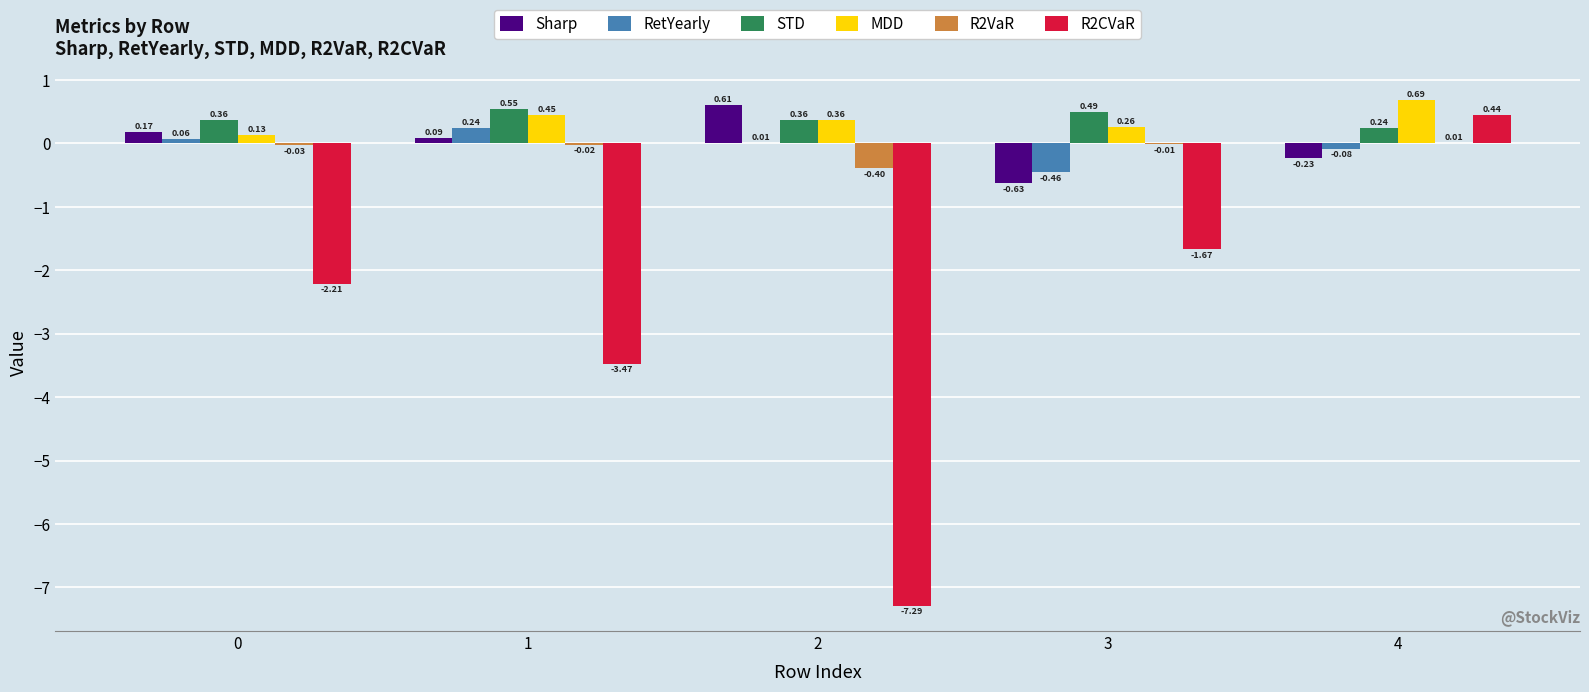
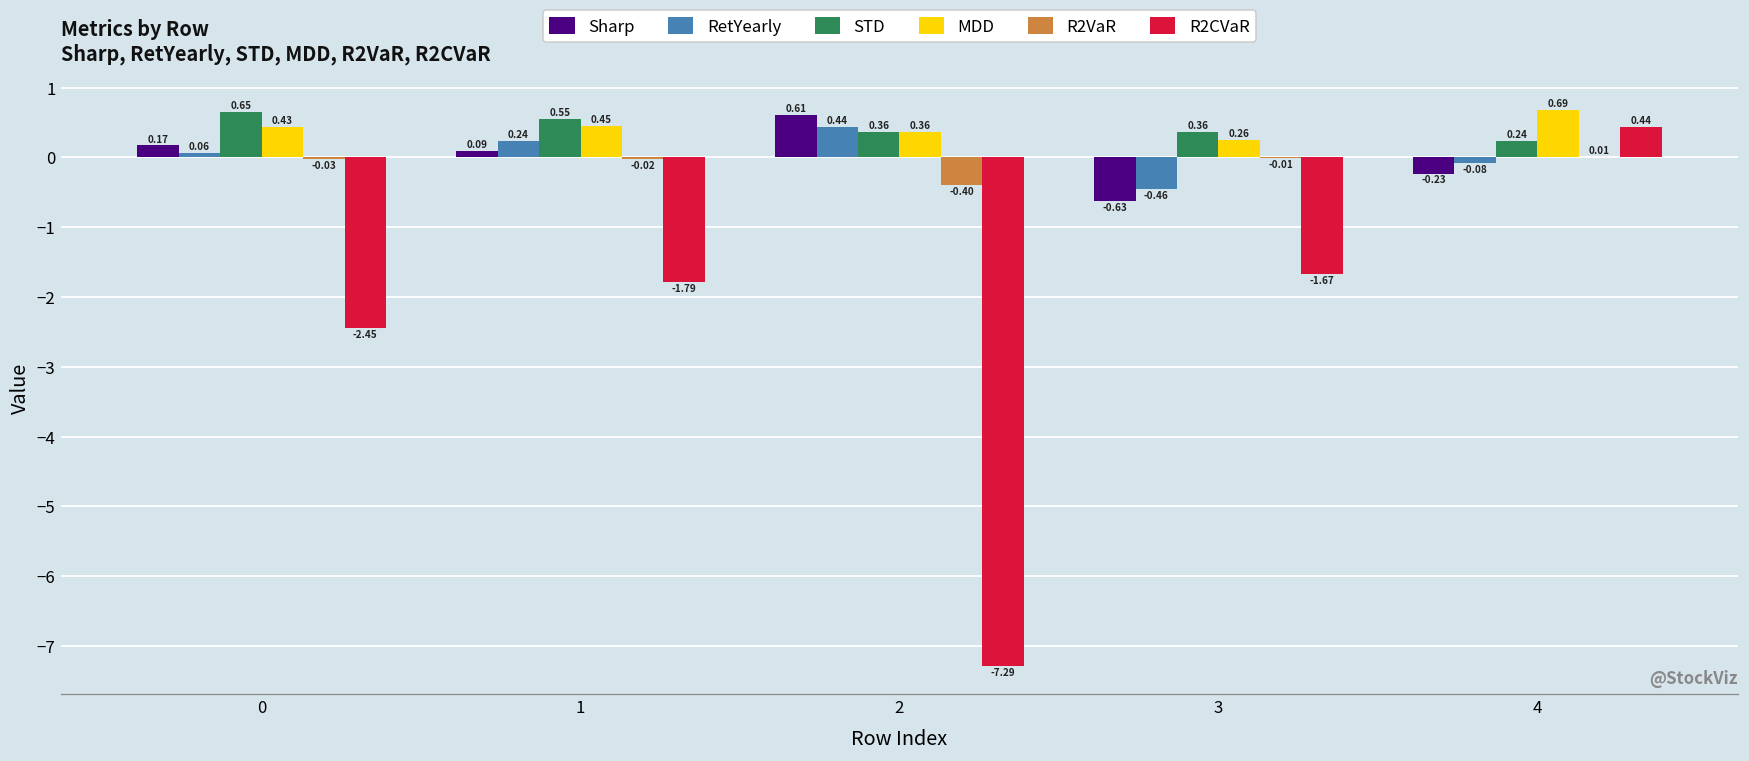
STD, 0: 0.36 -> 0.65
MDD, 0: 0.13 -> 0.43
R2CVaR, 0: -2.21 -> -2.45
R2CVaR, 1: -3.47 -> -1.79
RetYearly, 2: 0.01 -> 0.44
STD, 3: 0.49 -> 0.36
